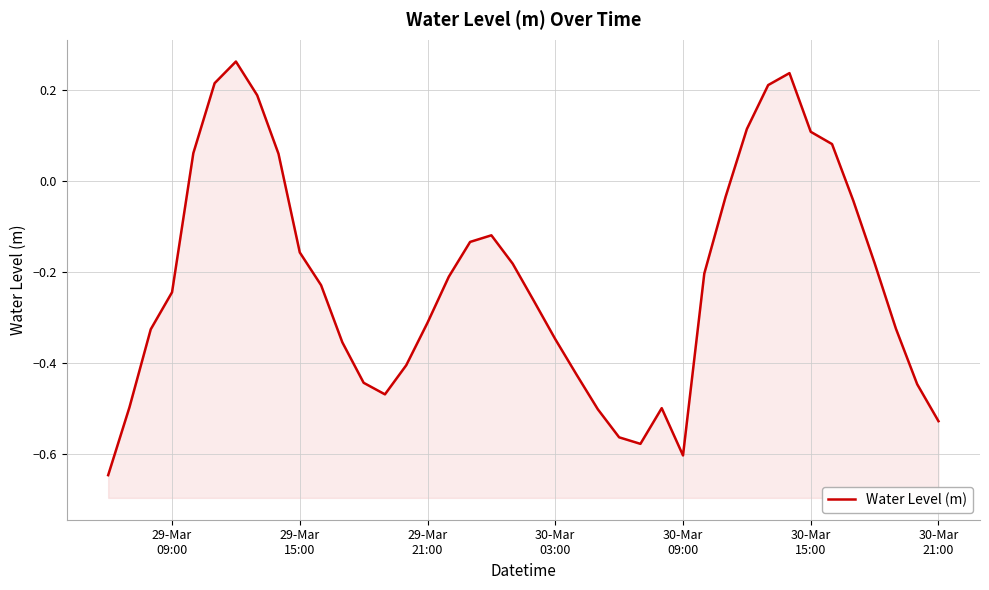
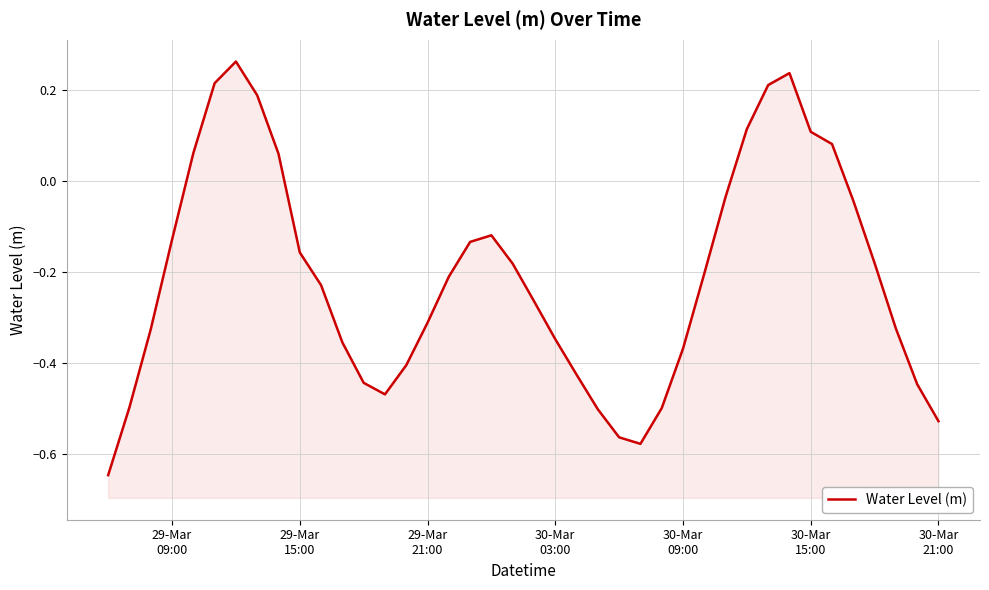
29-Mar 09:00: -0.24 -> -0.13
30-Mar 09:00: -0.60 -> -0.37
